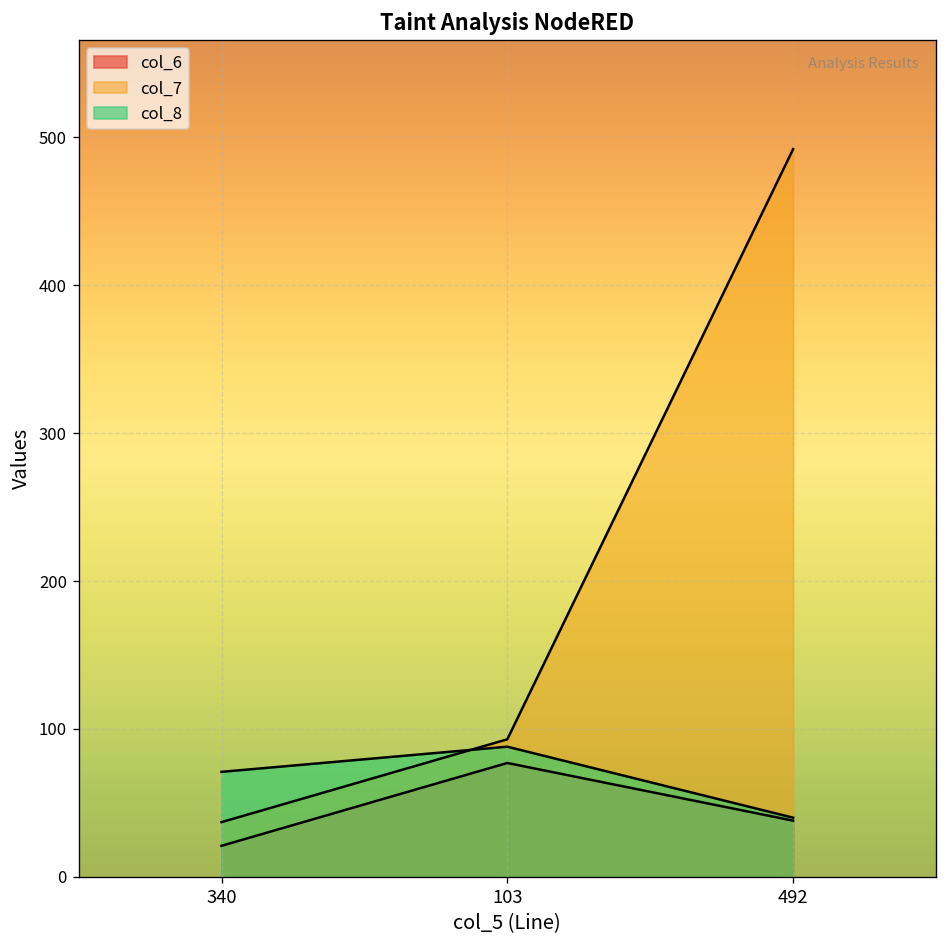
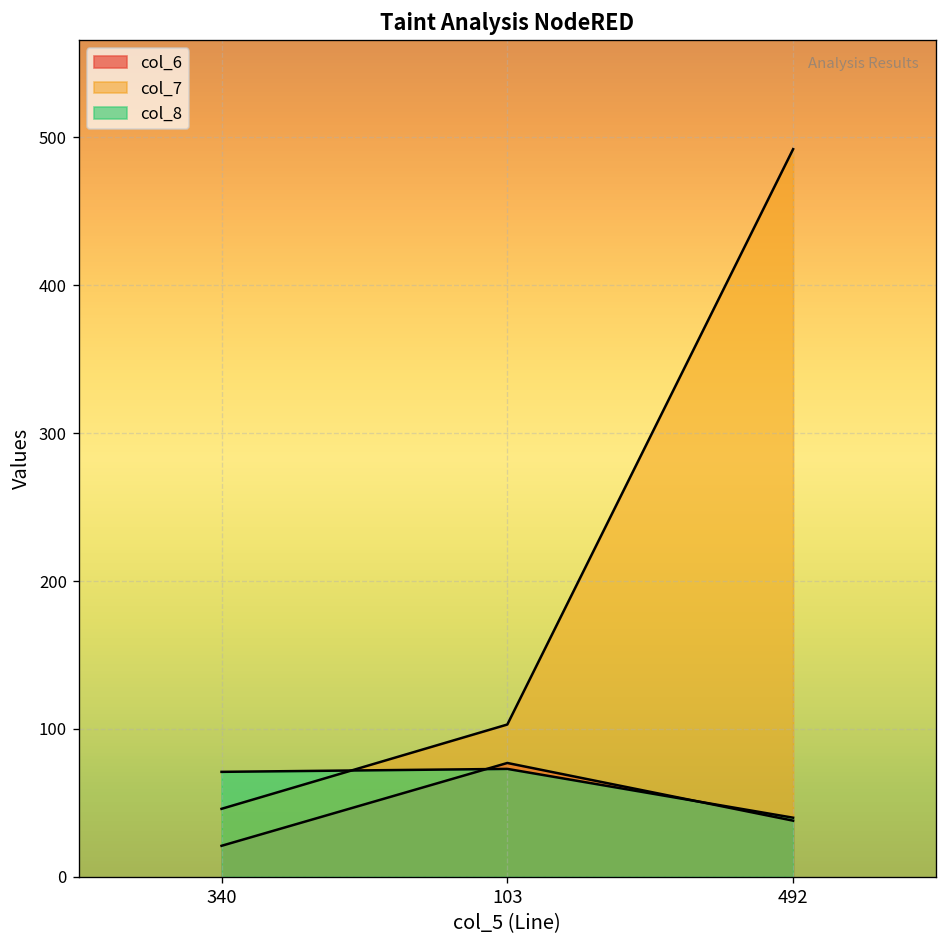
col_7, 340: 37 -> 46
col_7, 103: 93 -> 103
col_8, 103: 88 -> 73
